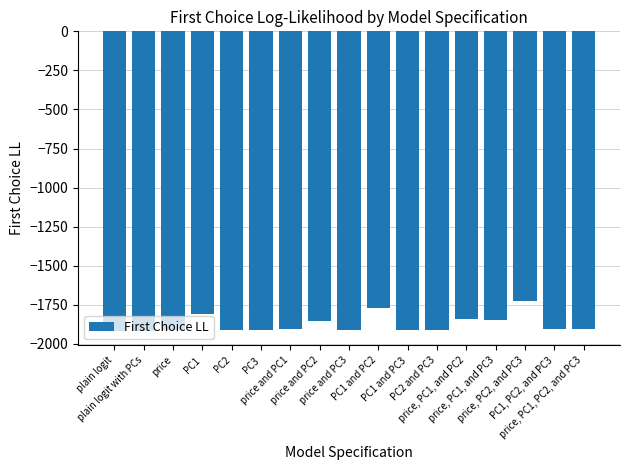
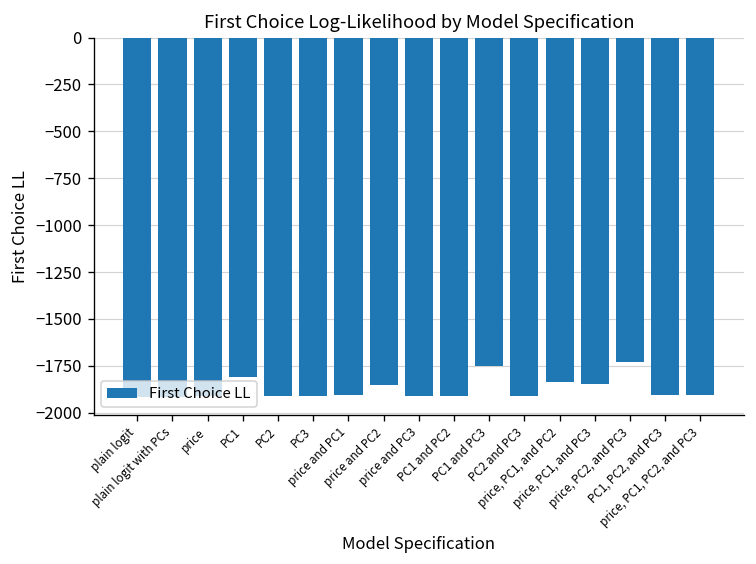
PC1 and PC2: -1770 -> -1910
PC1 and PC3: -1910 -> -1750
